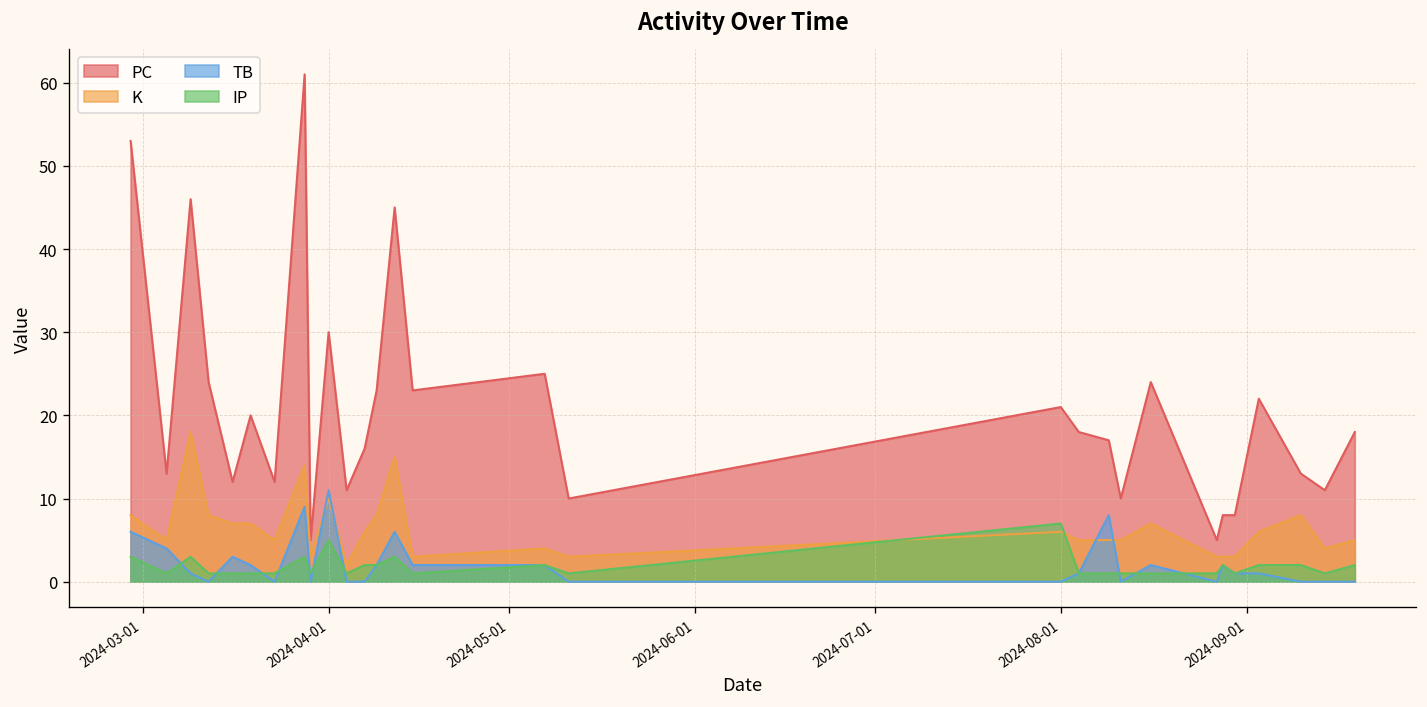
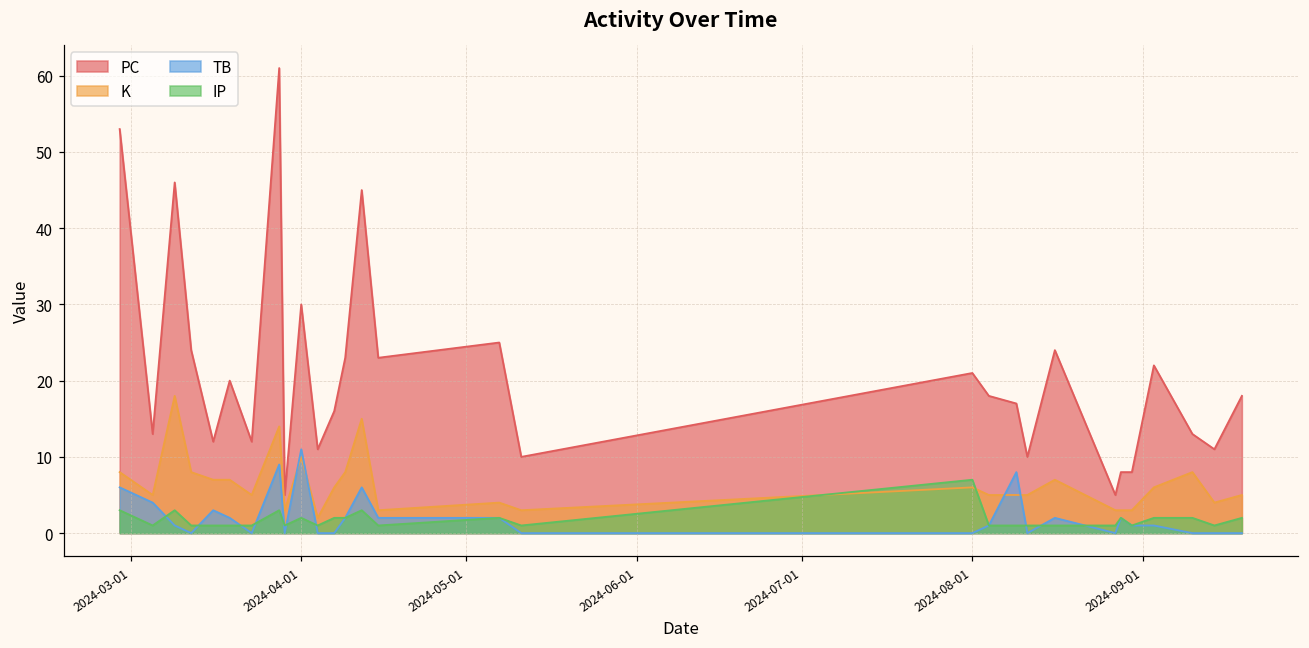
IP, 2024-04-01: 5 -> 2
